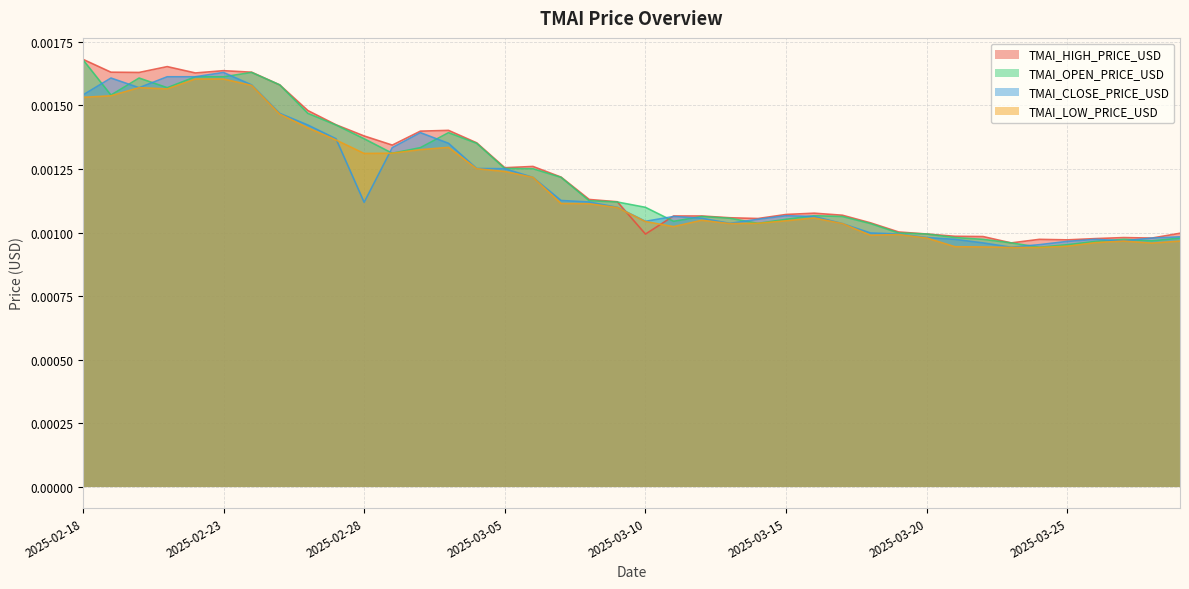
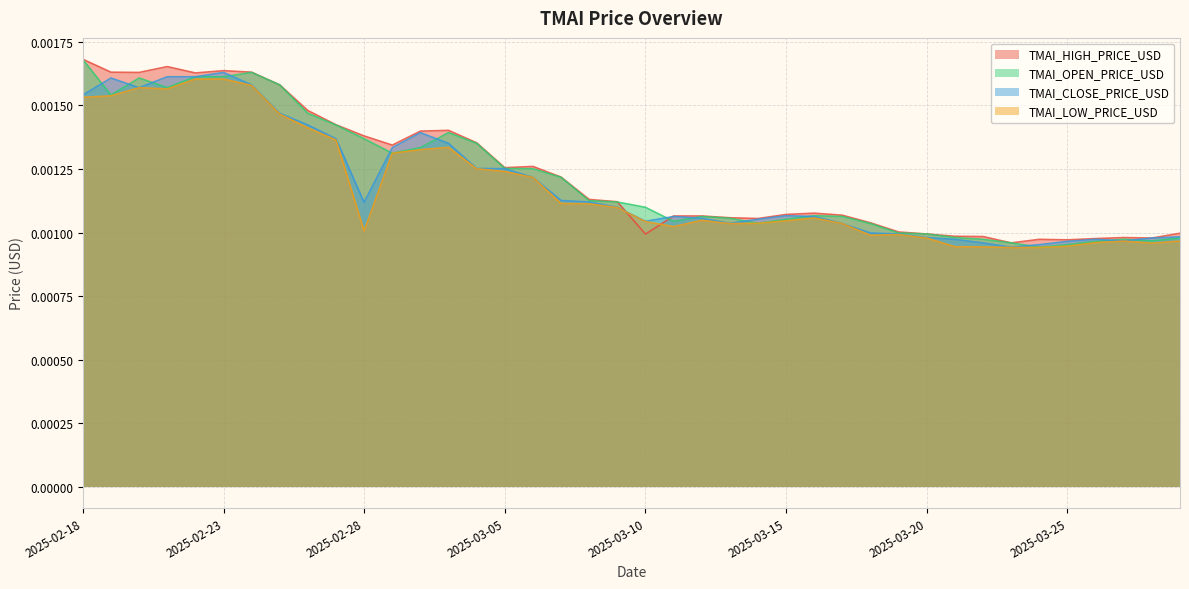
TMAI_LOW_PRICE_USD, 2025-02-28: 0.00131 -> 0.00101
